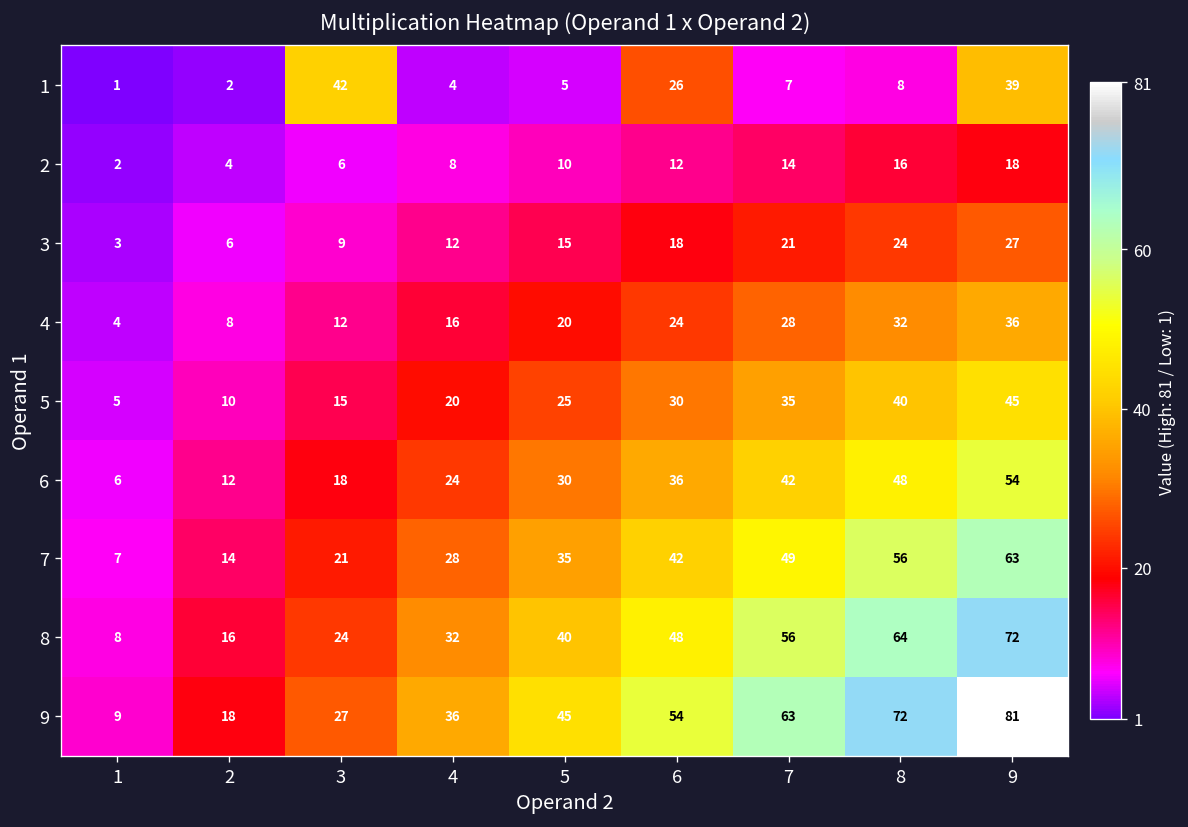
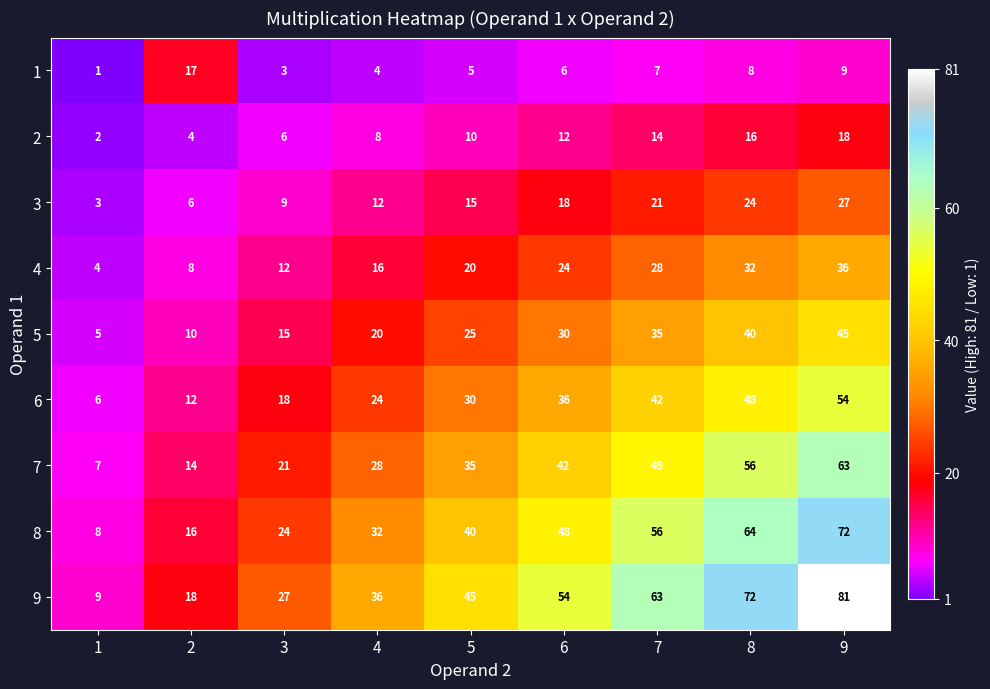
1, 2: 2 -> 17
1, 3: 42 -> 3
1, 6: 26 -> 6
1, 9: 39 -> 9
